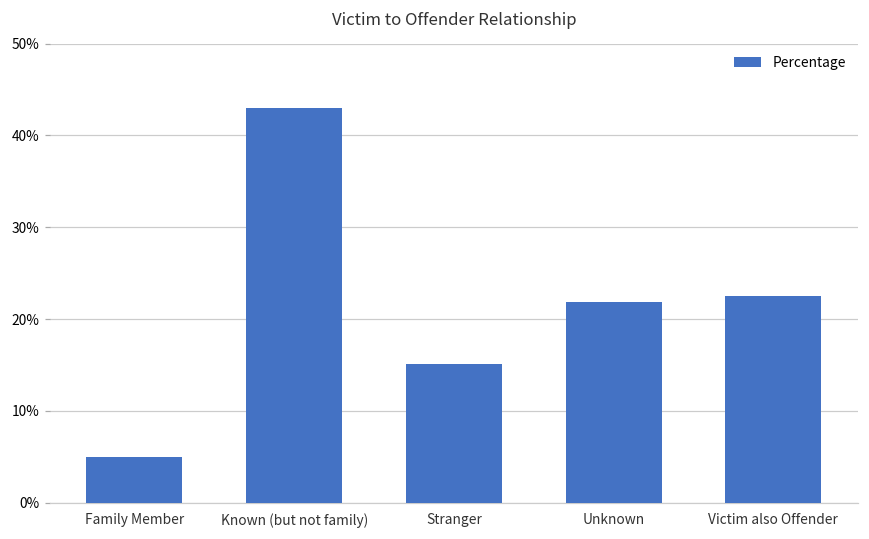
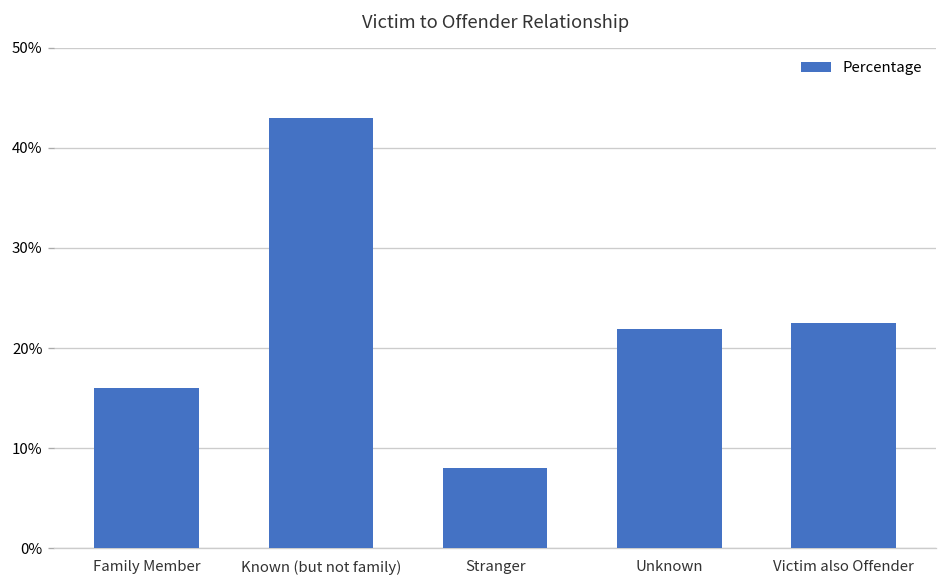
Family Member: 5% -> 16%
Stranger: 15% -> 8%
